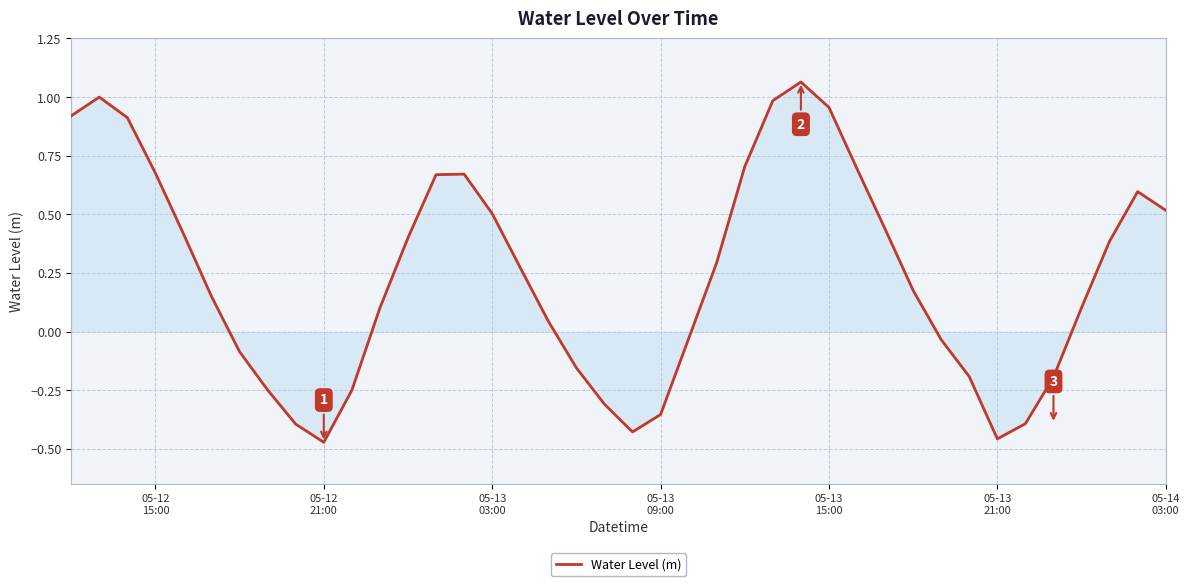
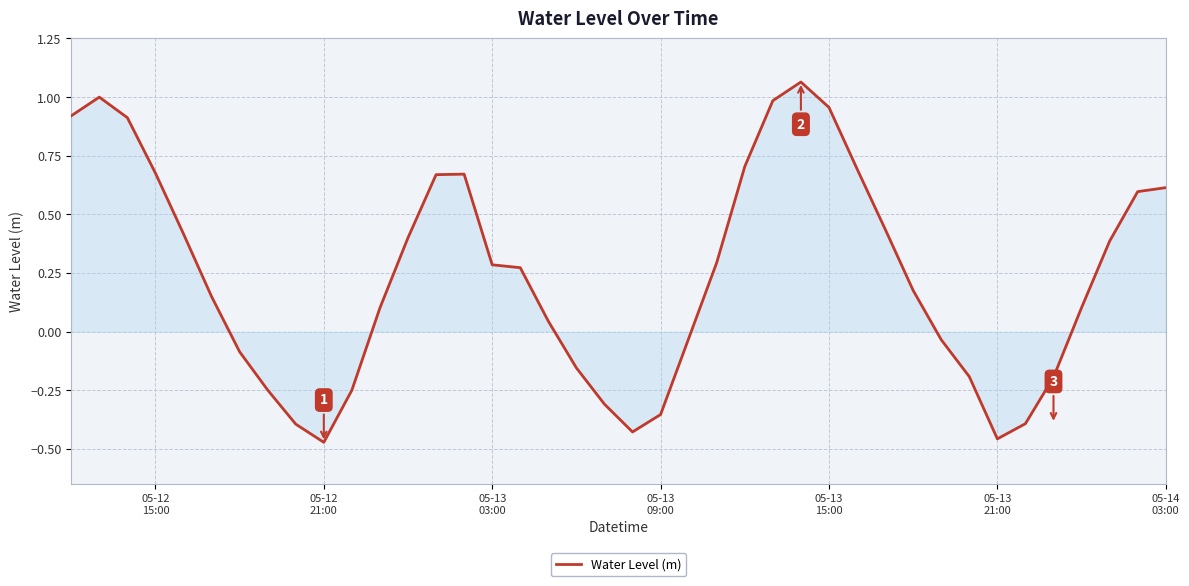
Water Level (m), 05-13 03:00: 0.50 -> 0.29
Water Level (m), 05-14 03:00: 0.52 -> 0.61
